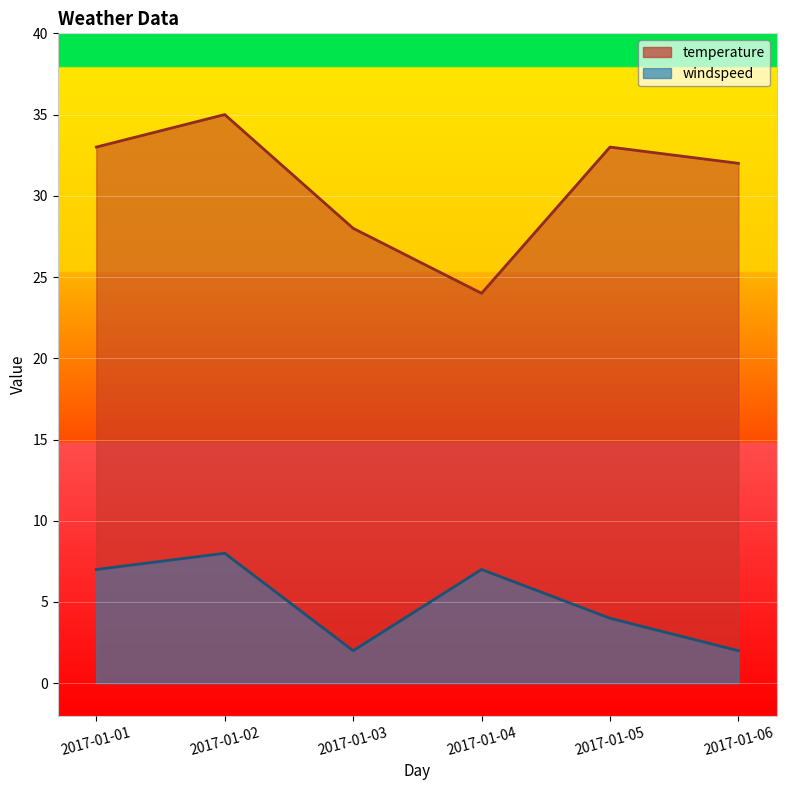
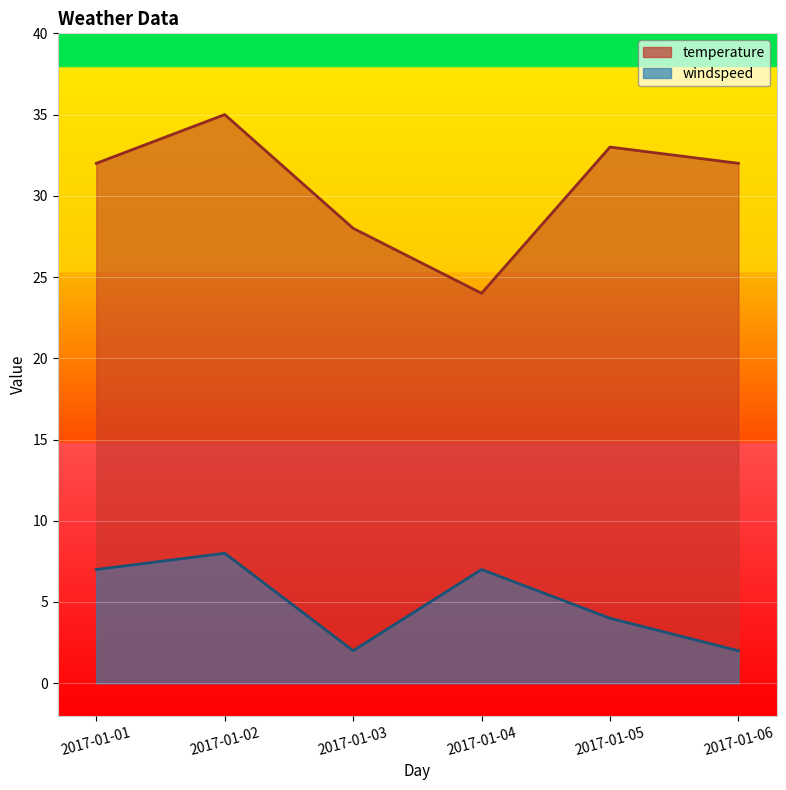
temperature, 2017-01-01: 33 -> 32
